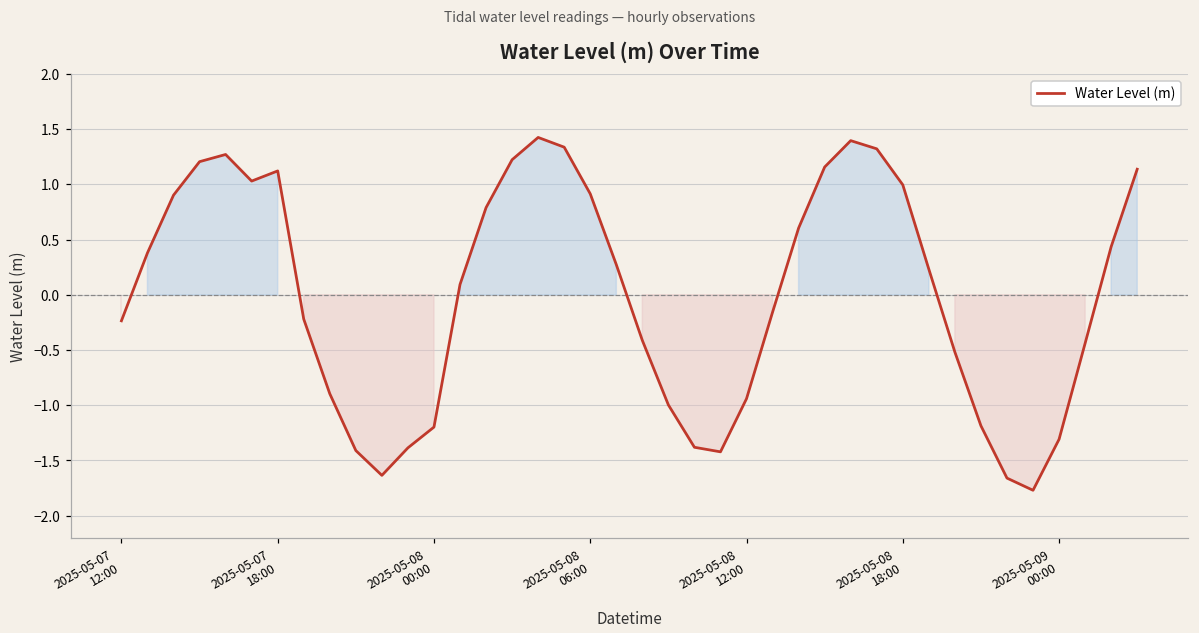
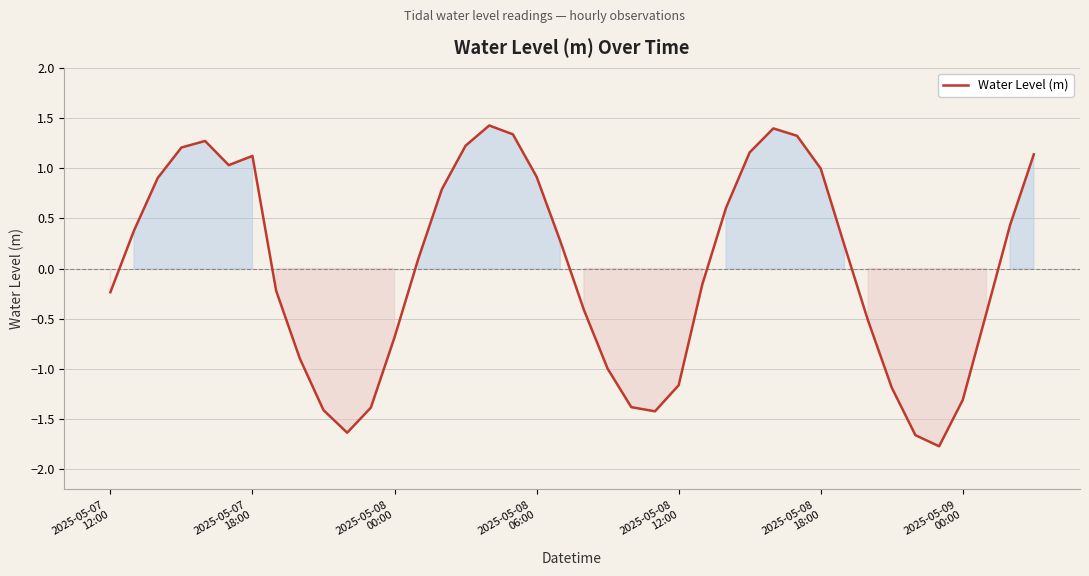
2025-05-08 00:00: -1.20 -> -0.69
2025-05-08 12:00: -0.94 -> -1.16
